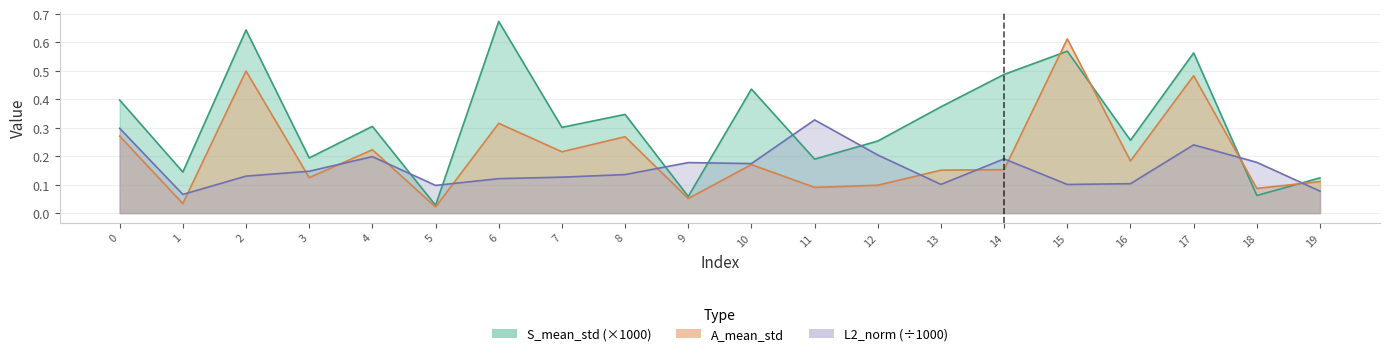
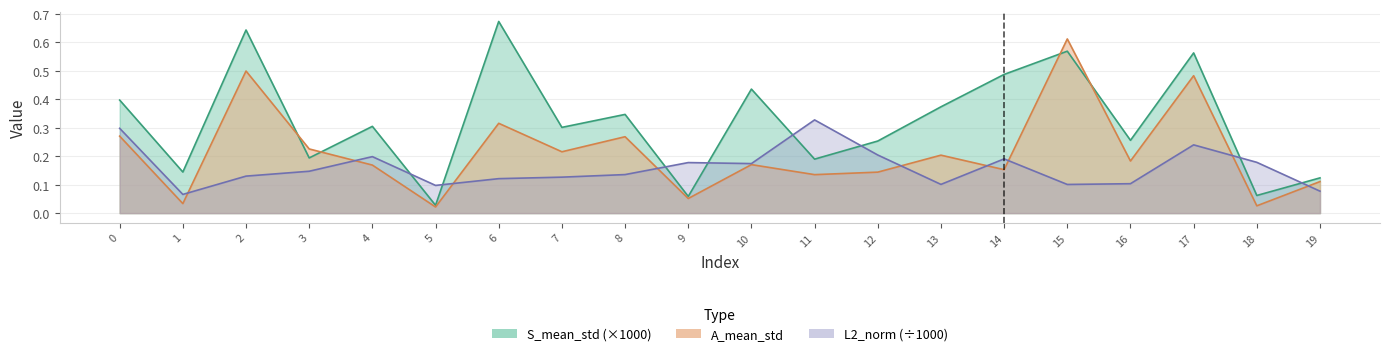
A_mean_std, 3: 0.12 -> 0.23
A_mean_std, 4: 0.22 -> 0.17
A_mean_std, 11: 0.09 -> 0.14
A_mean_std, 12: 0.10 -> 0.14
A_mean_std, 13: 0.15 -> 0.20
A_mean_std, 18: 0.09 -> 0.03
